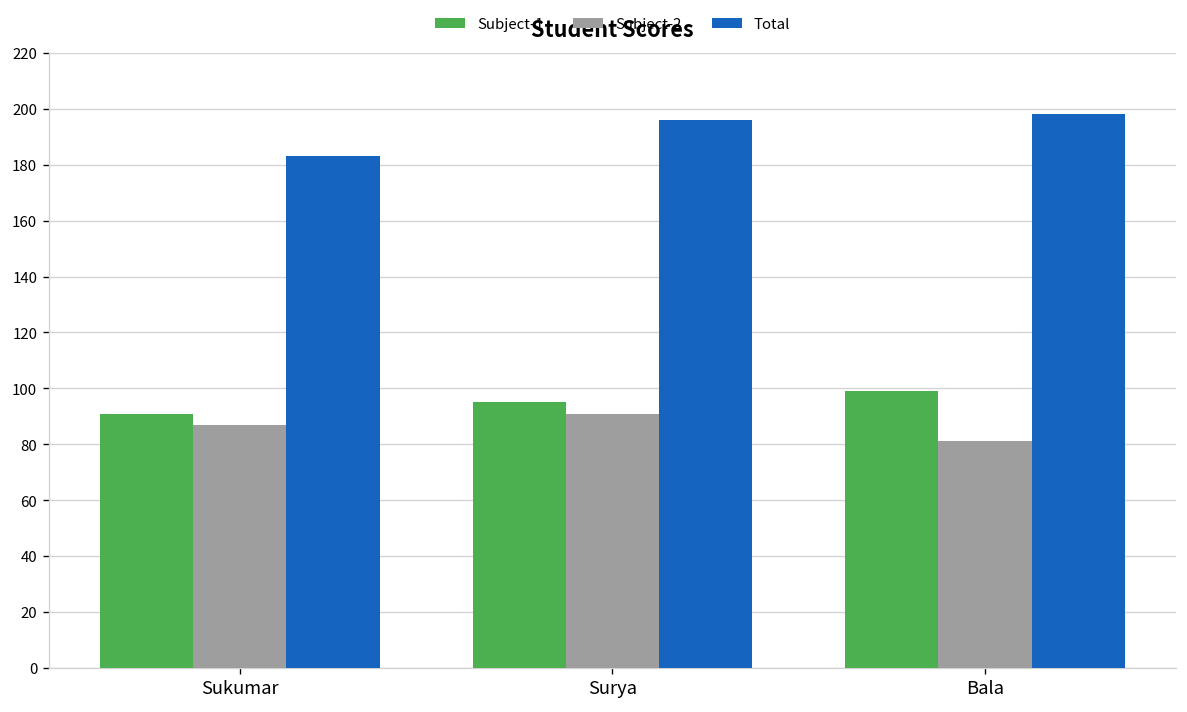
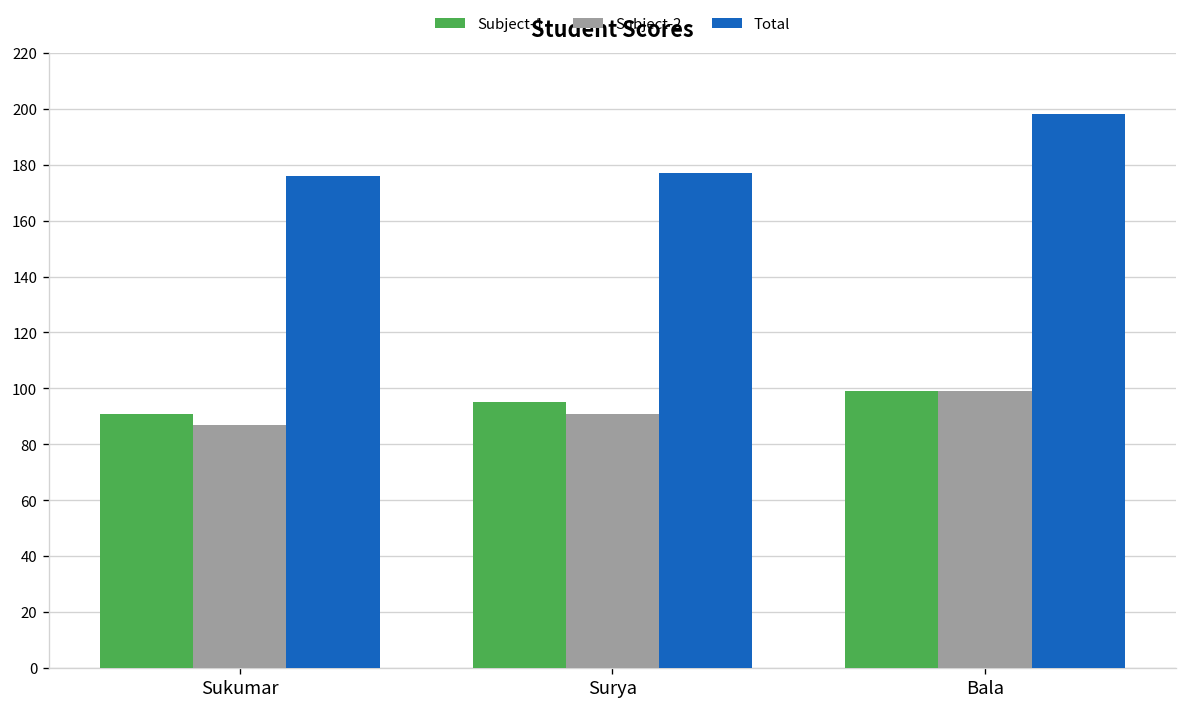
Total, Sukumar: 183 -> 176
Total, Surya: 196 -> 177
Subject-2, Bala: 81 -> 99
